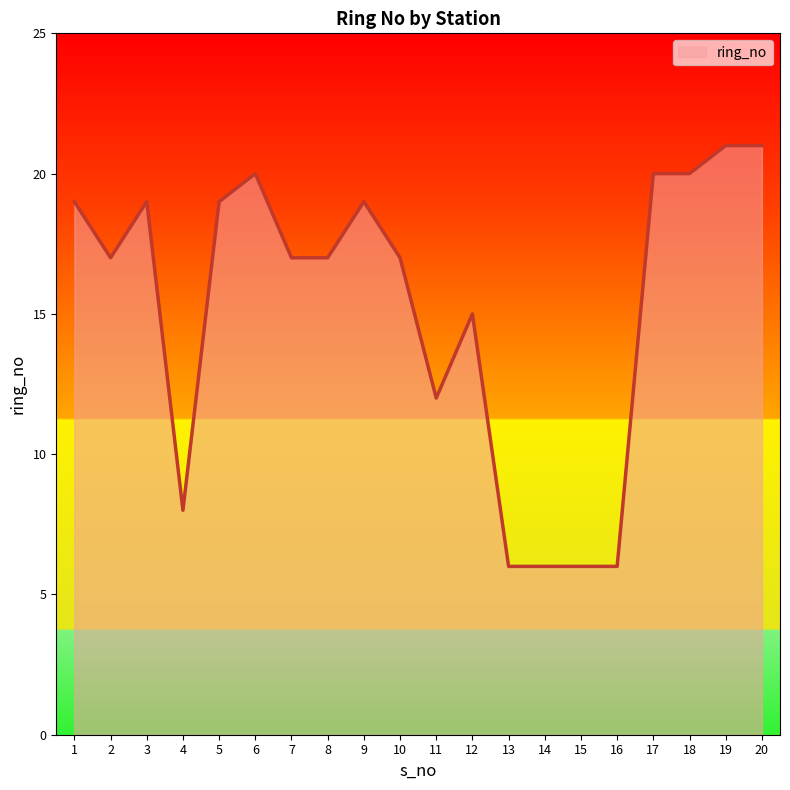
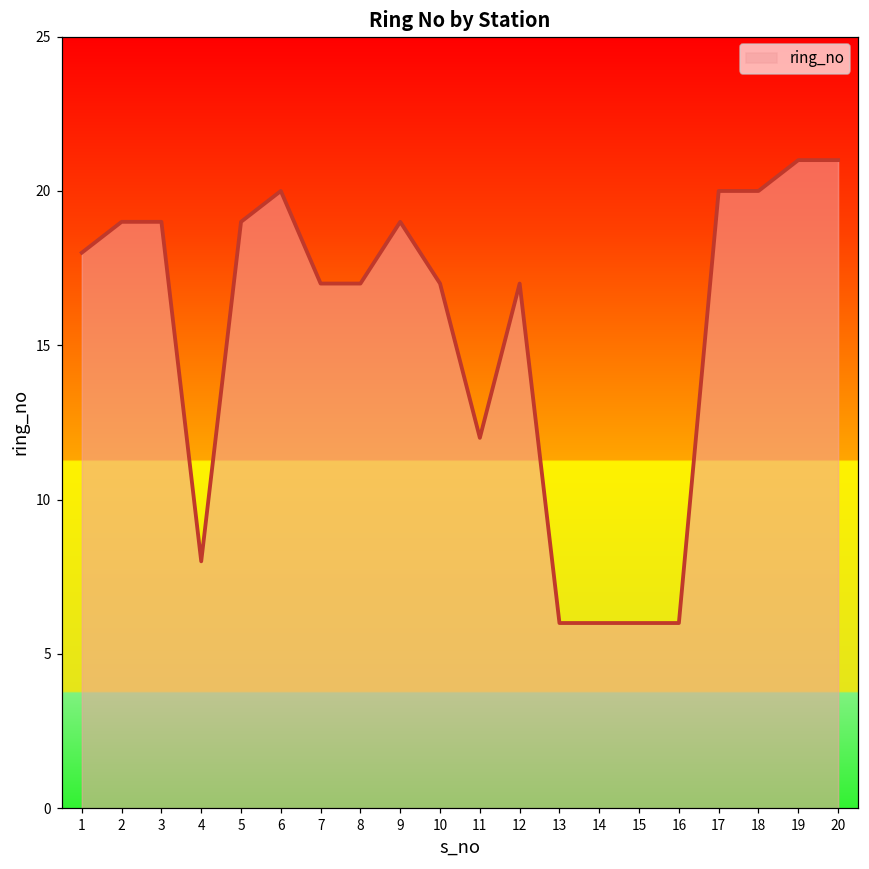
1: 19 -> 18
2: 17 -> 19
12: 15 -> 17
